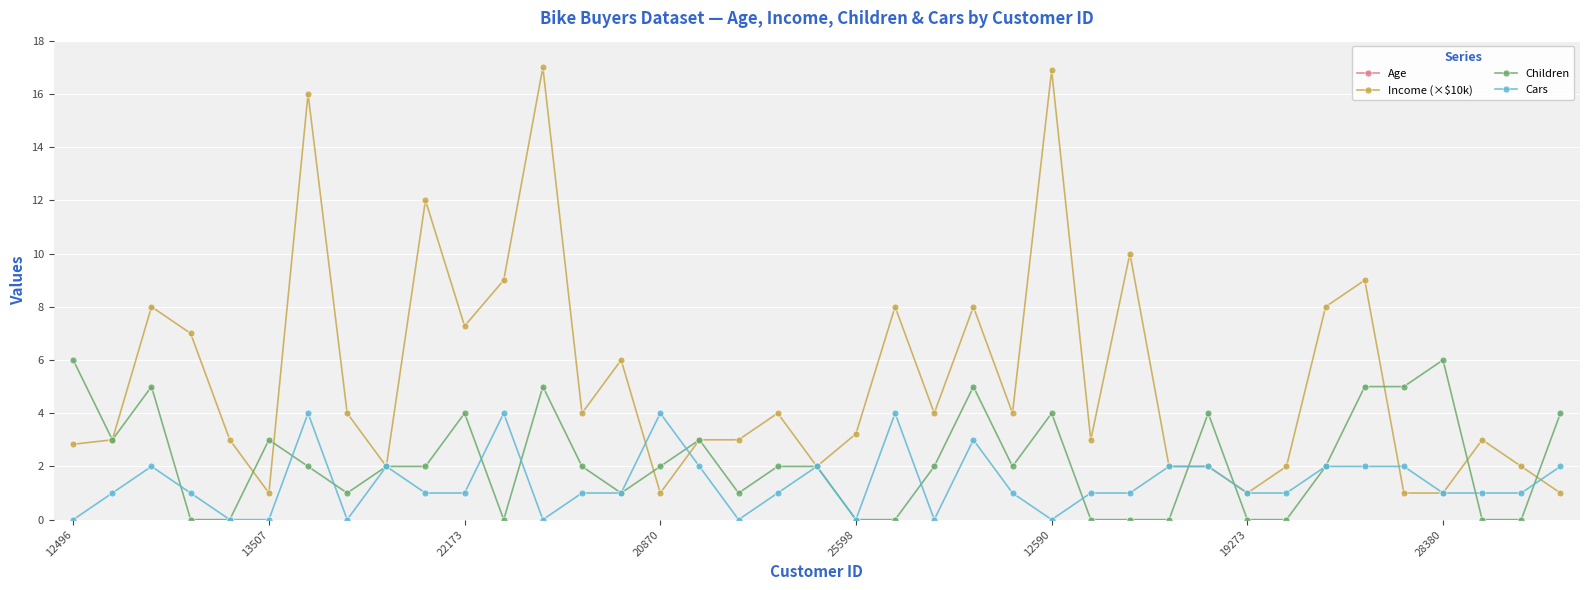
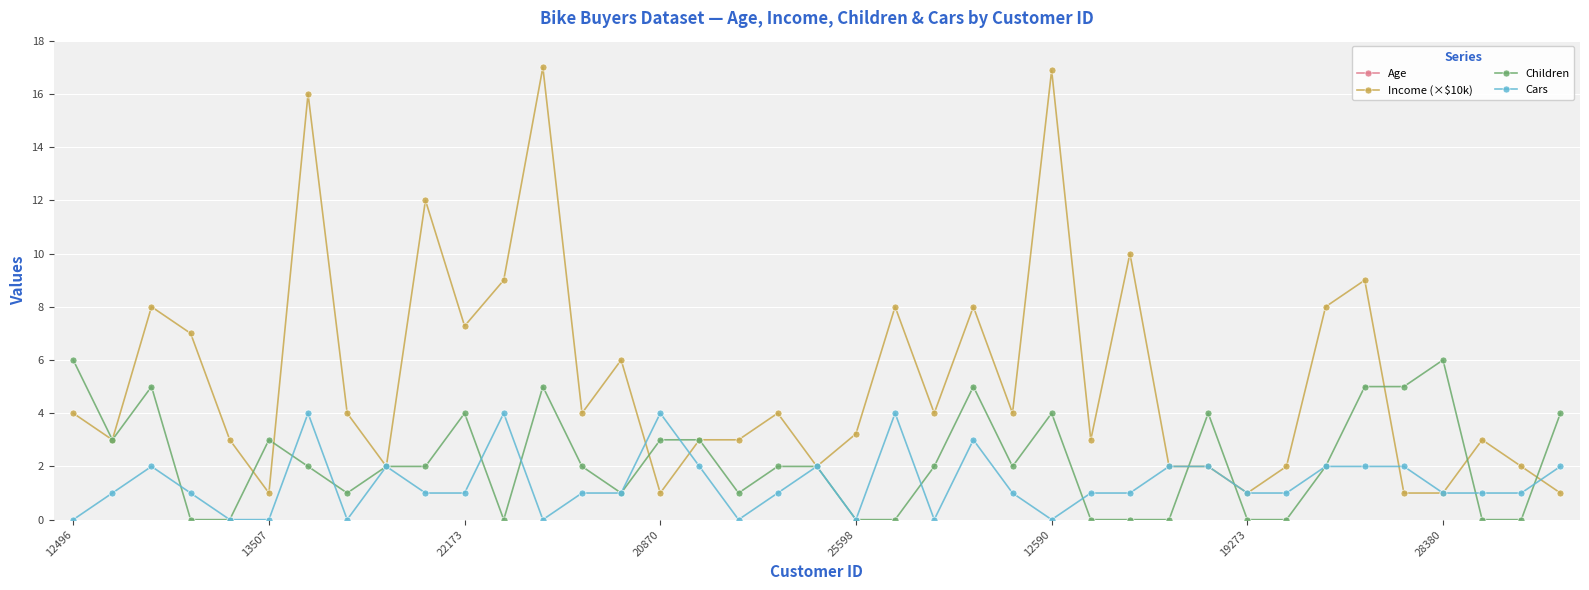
Income (×$10k), 12496: 2.8 -> 4.0
Children, 20870: 2 -> 3
